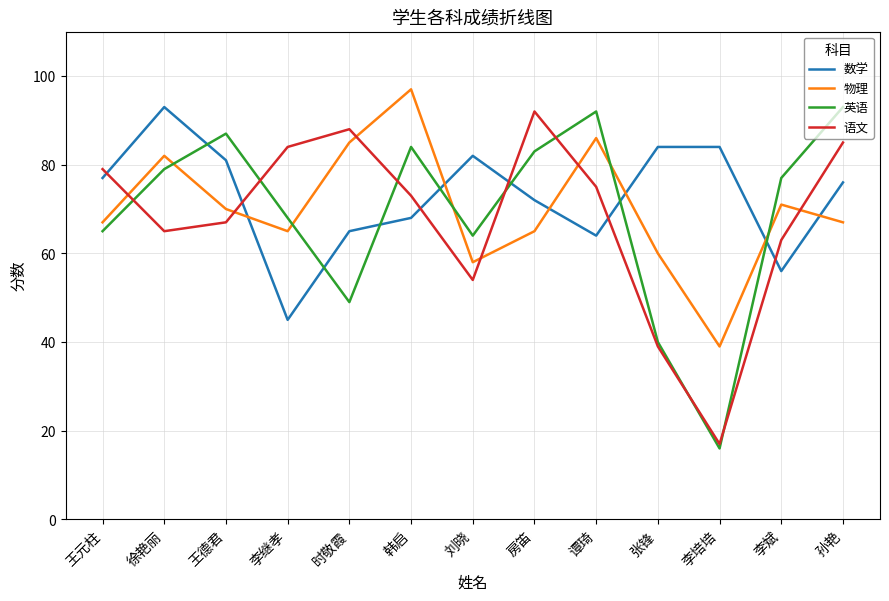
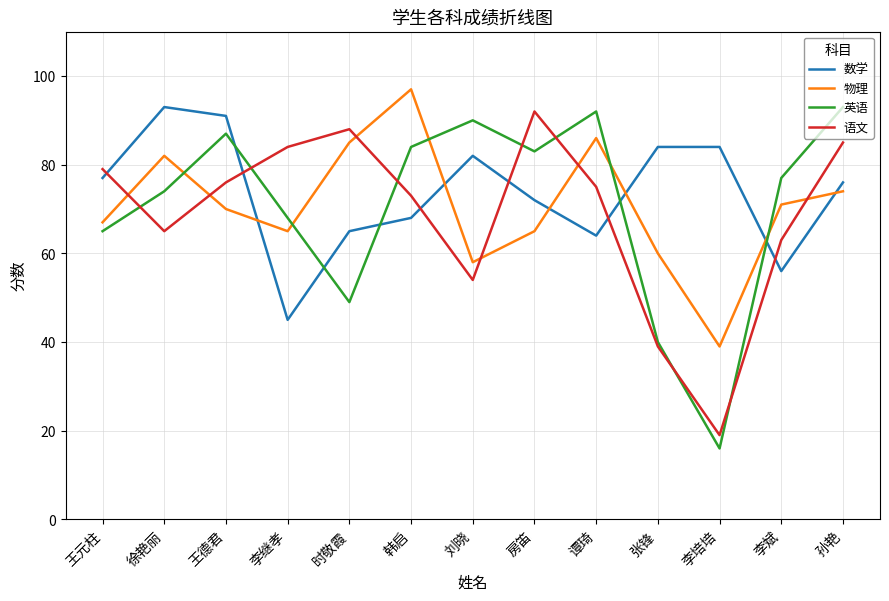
英语, 徐艳丽: 79 -> 74
数学, 王德君: 81 -> 91
语文, 王德君: 67 -> 76
英语, 刘晓: 64 -> 90
语文, 李培培: 17 -> 19
物理, 孙艳: 67 -> 74
